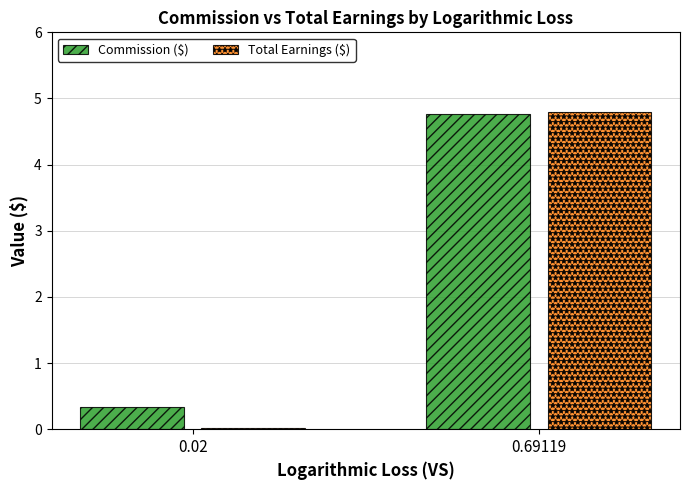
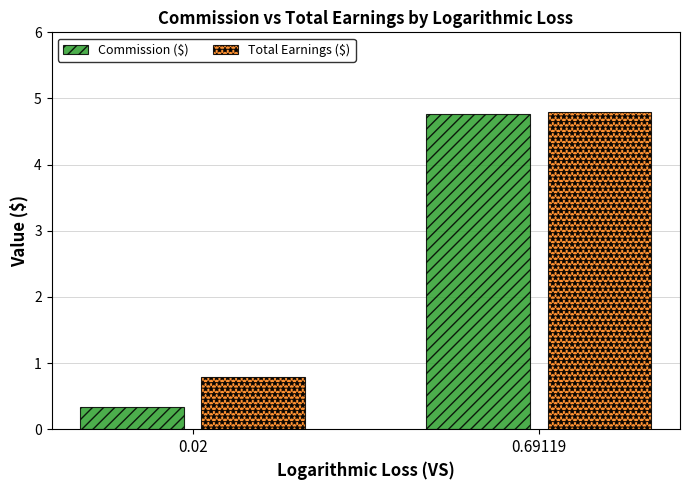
Total Earnings ($), 0.02: 0.0 -> 0.8
